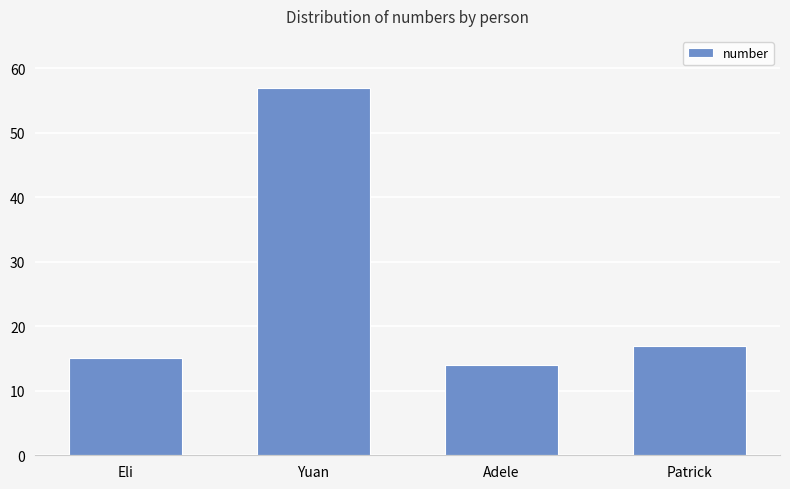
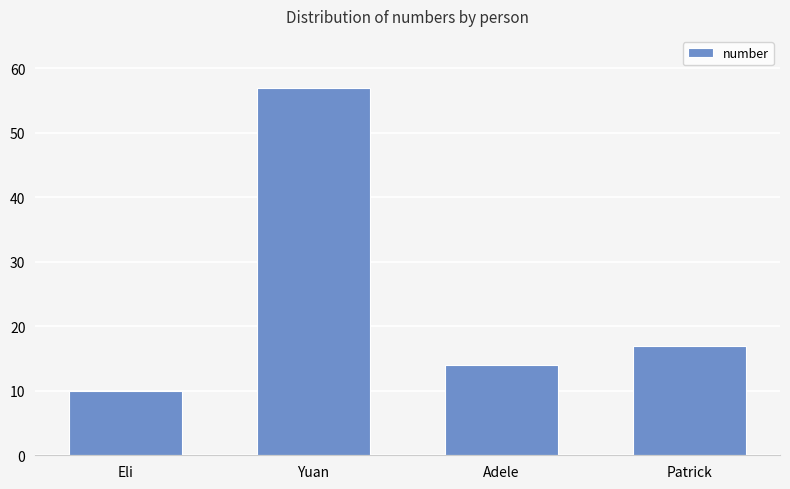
Eli: 15 -> 10
